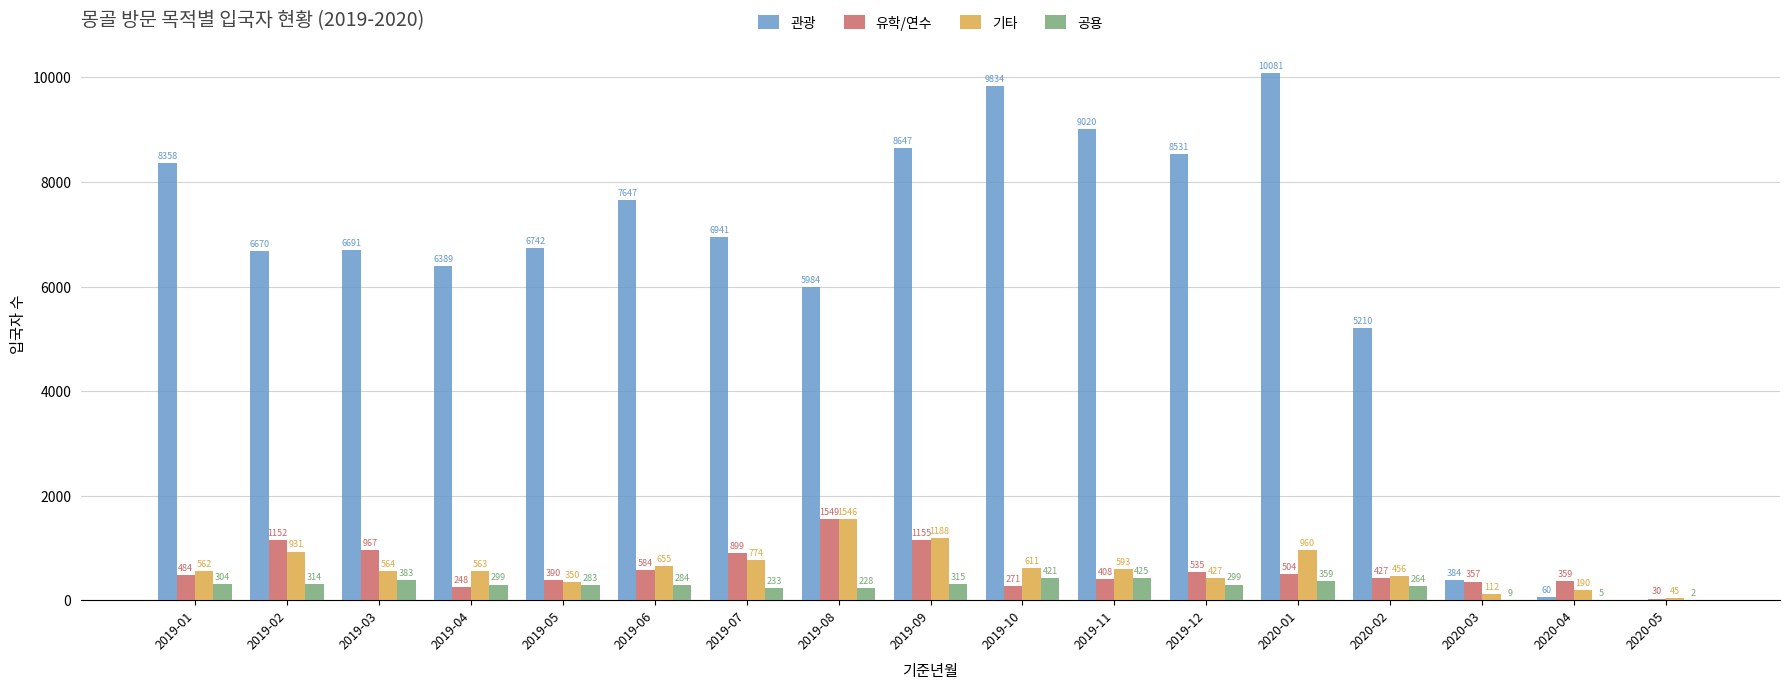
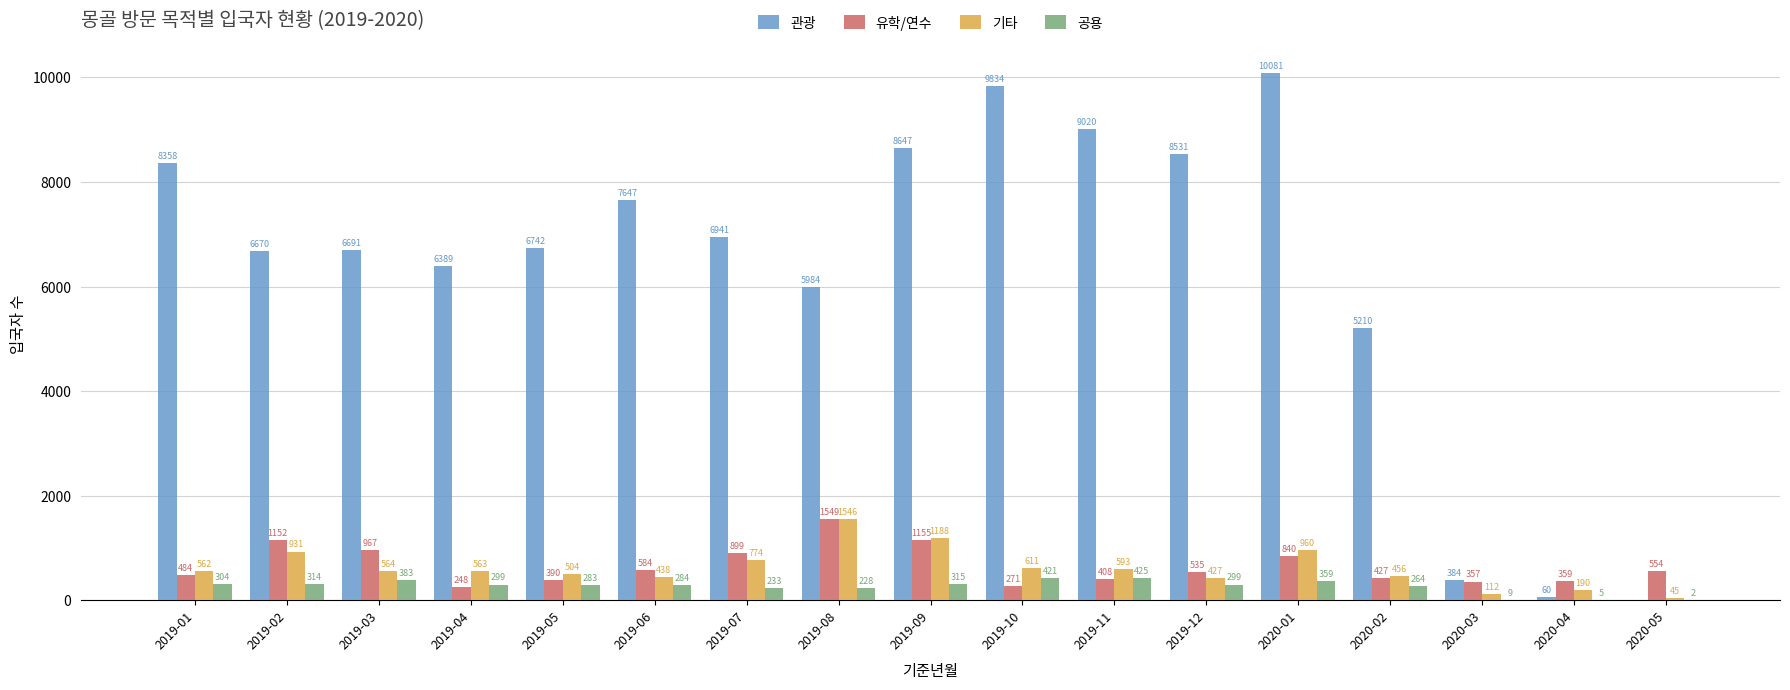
기타, 2019-05: 350 -> 504
기타, 2019-06: 655 -> 438
유학/연수, 2020-01: 504 -> 840
유학/연수, 2020-05: 30 -> 554
